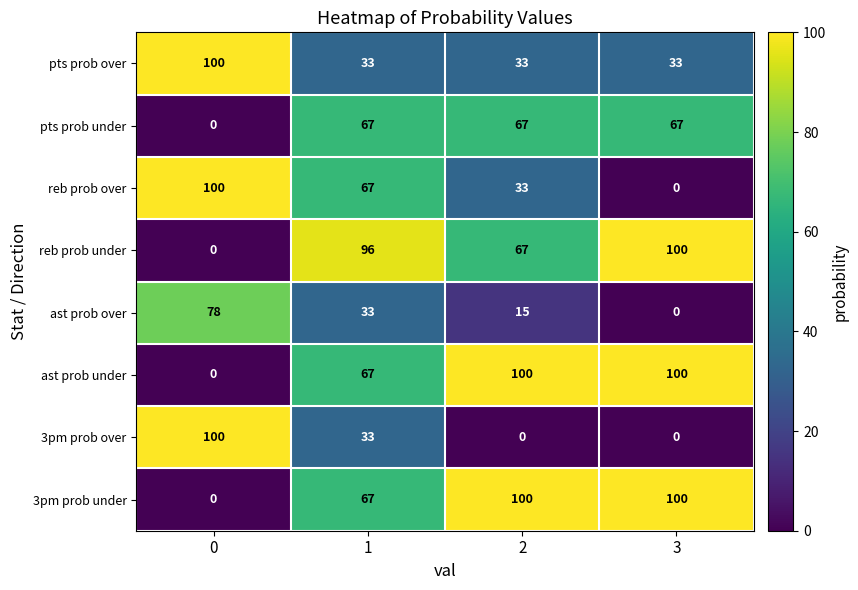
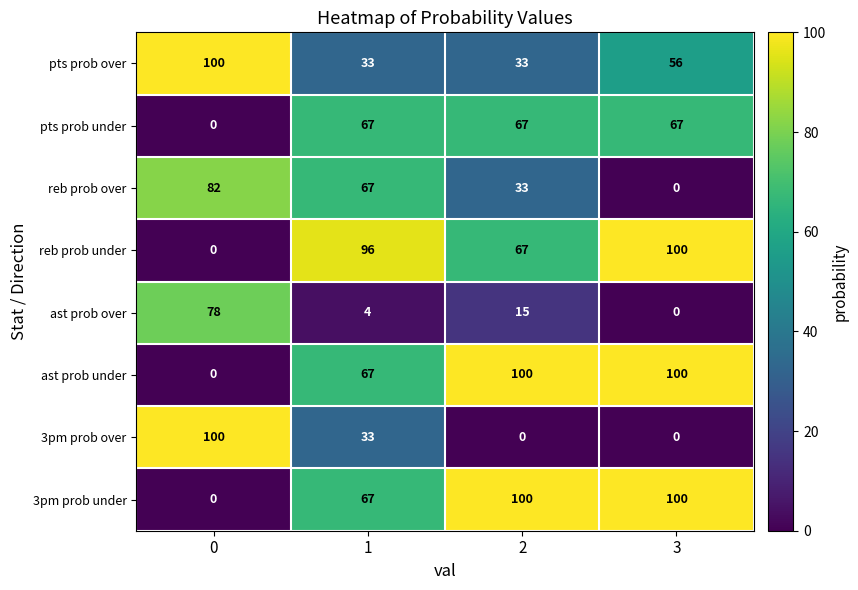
pts prob over, 3: 33 -> 56
reb prob over, 0: 100 -> 82
ast prob over, 1: 33 -> 4
